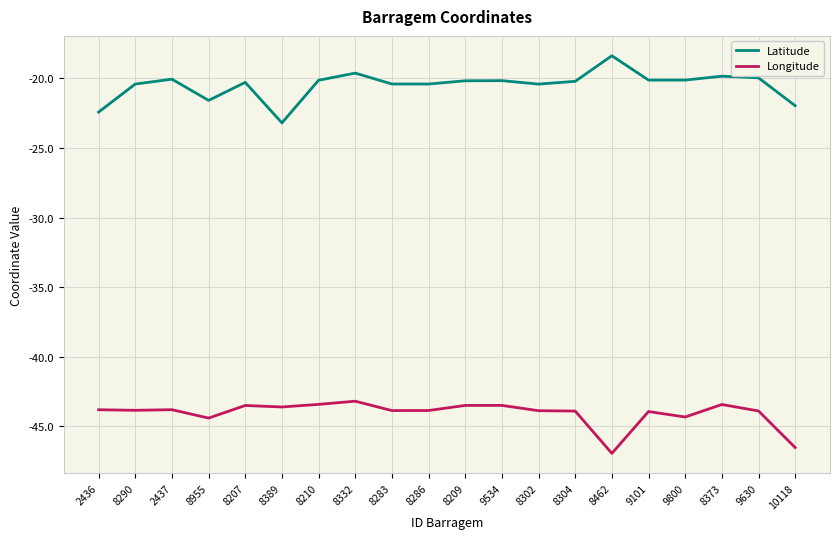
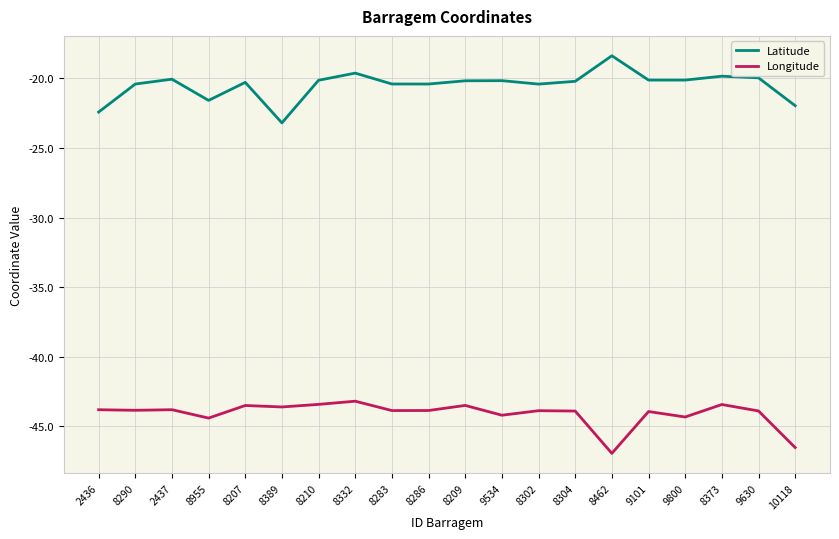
Longitude, 9534: -43.5 -> -44.2
